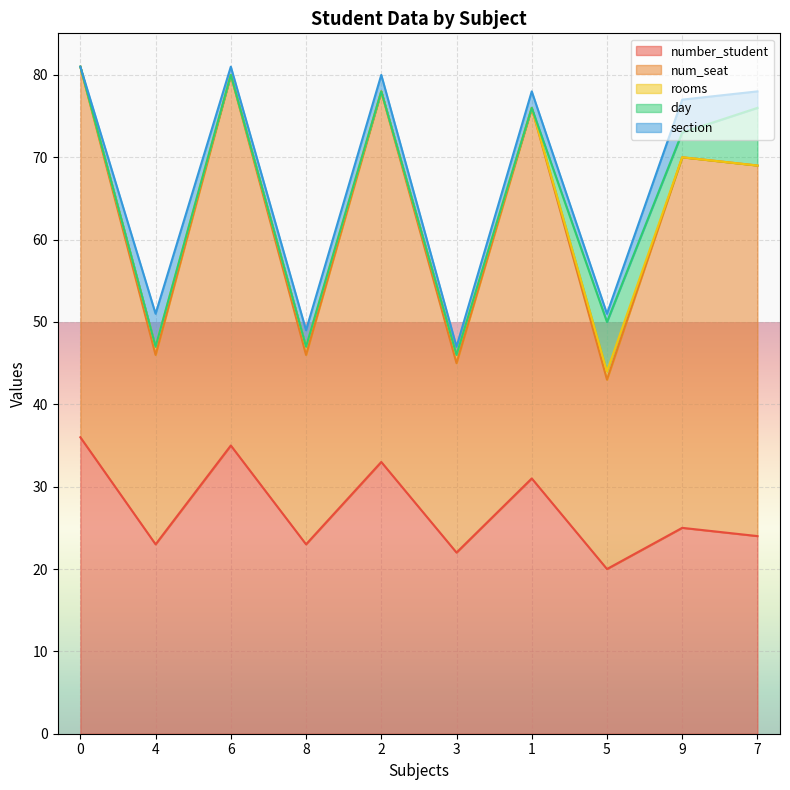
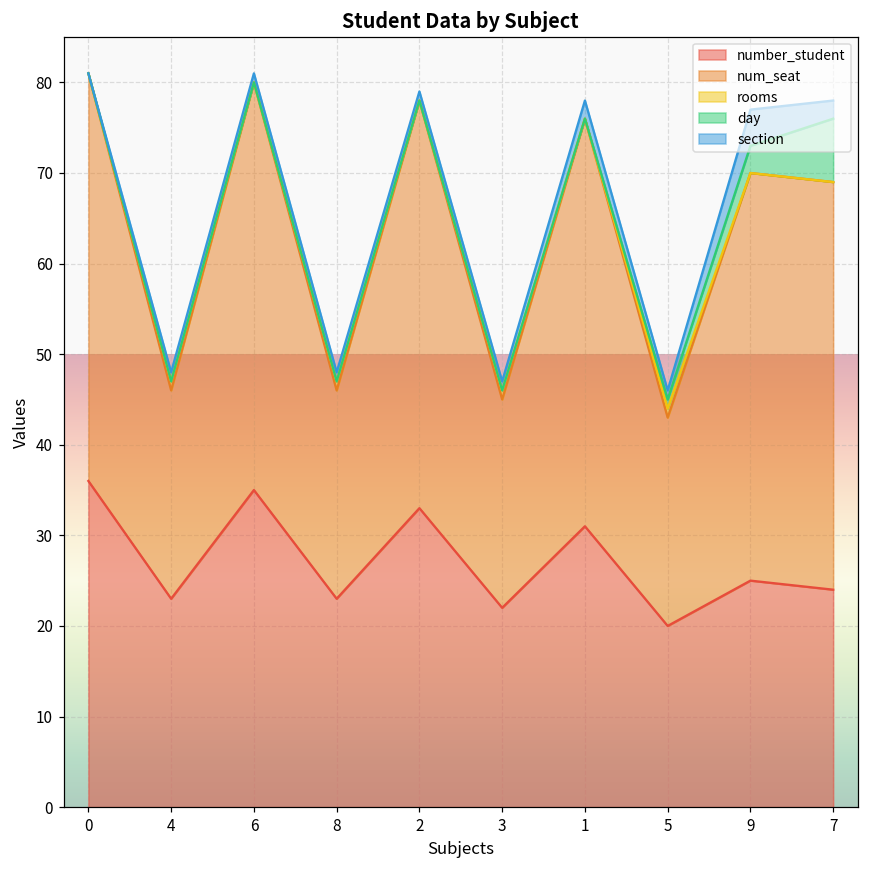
section, 4: 4 -> 1
section, 8: 2 -> 1
section, 2: 2 -> 1
day, 5: 6 -> 1
